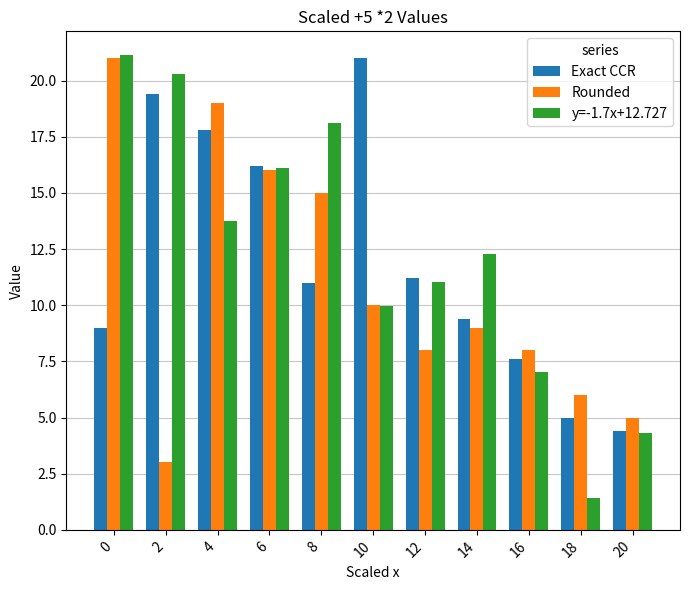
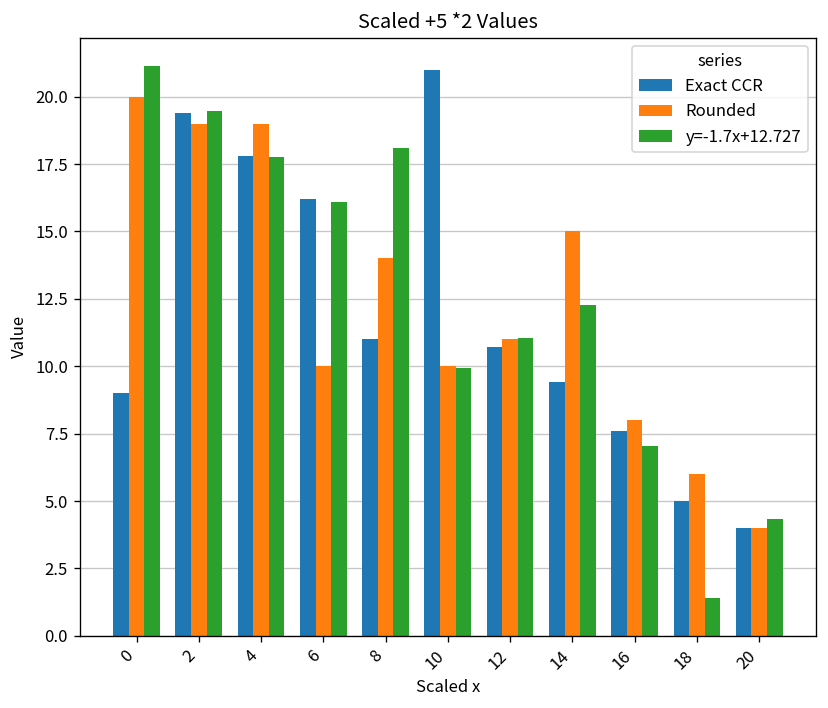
Rounded, 0: 21 -> 20
Rounded, 2: 3 -> 19
y=-1.7x+12.727, 2: 20.3 -> 19.5
y=-1.7x+12.727, 4: 13.8 -> 17.8
Rounded, 6: 16 -> 10
Rounded, 8: 15 -> 14
Exact CCR, 12: 11.2 -> 10.7
Rounded, 12: 8 -> 11
Rounded, 14: 9 -> 15
Exact CCR, 20: 4.4 -> 4.0
Rounded, 20: 5 -> 4
